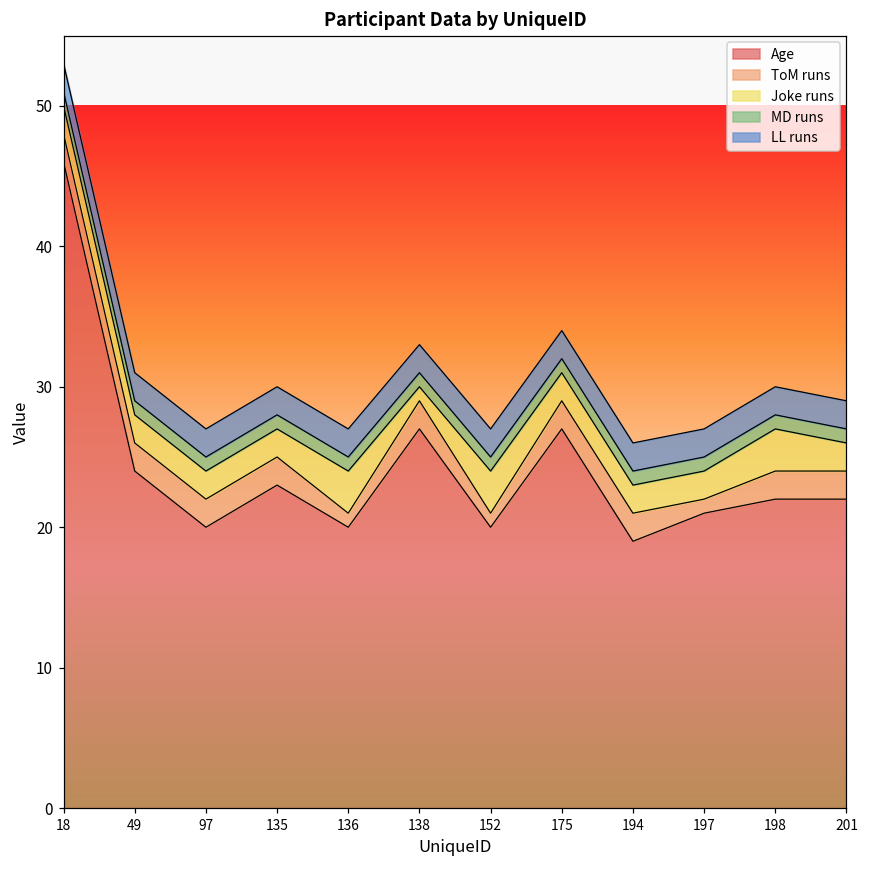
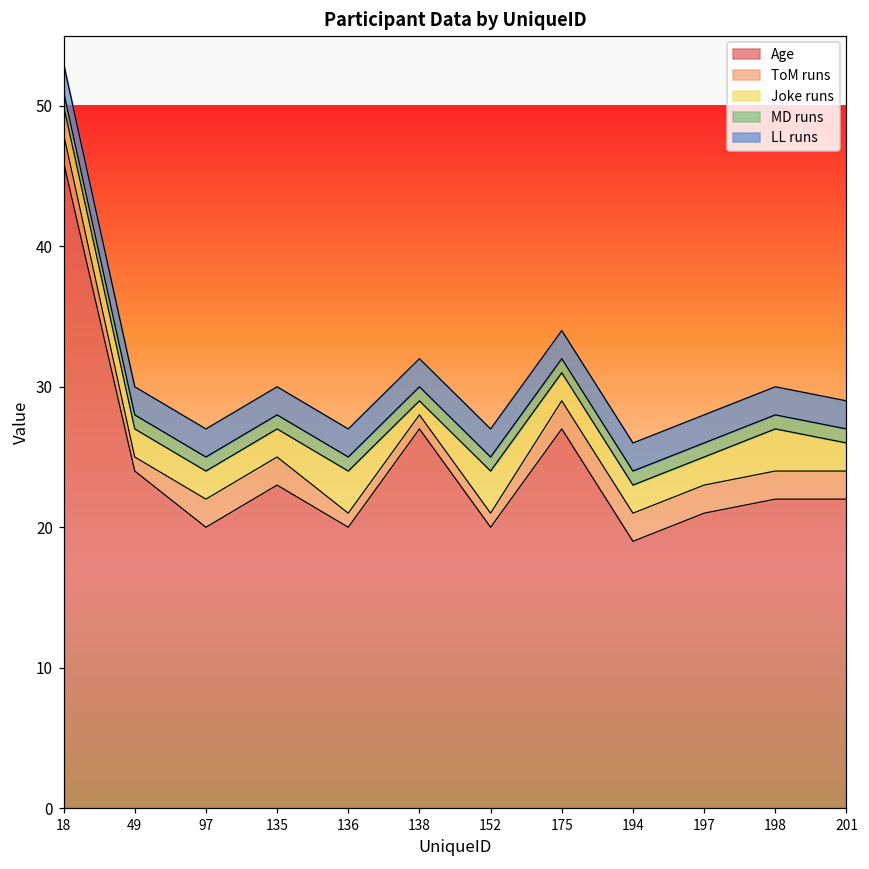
ToM runs, 49: 2 -> 1
ToM runs, 138: 2 -> 1
ToM runs, 197: 1 -> 2
